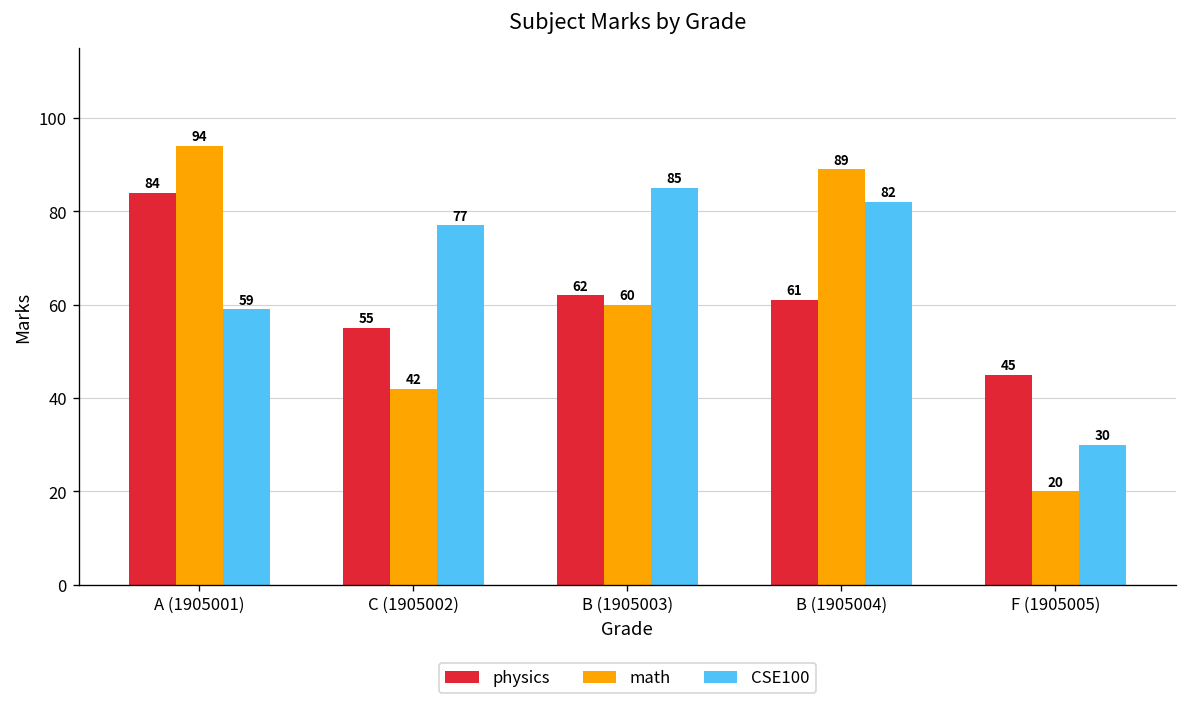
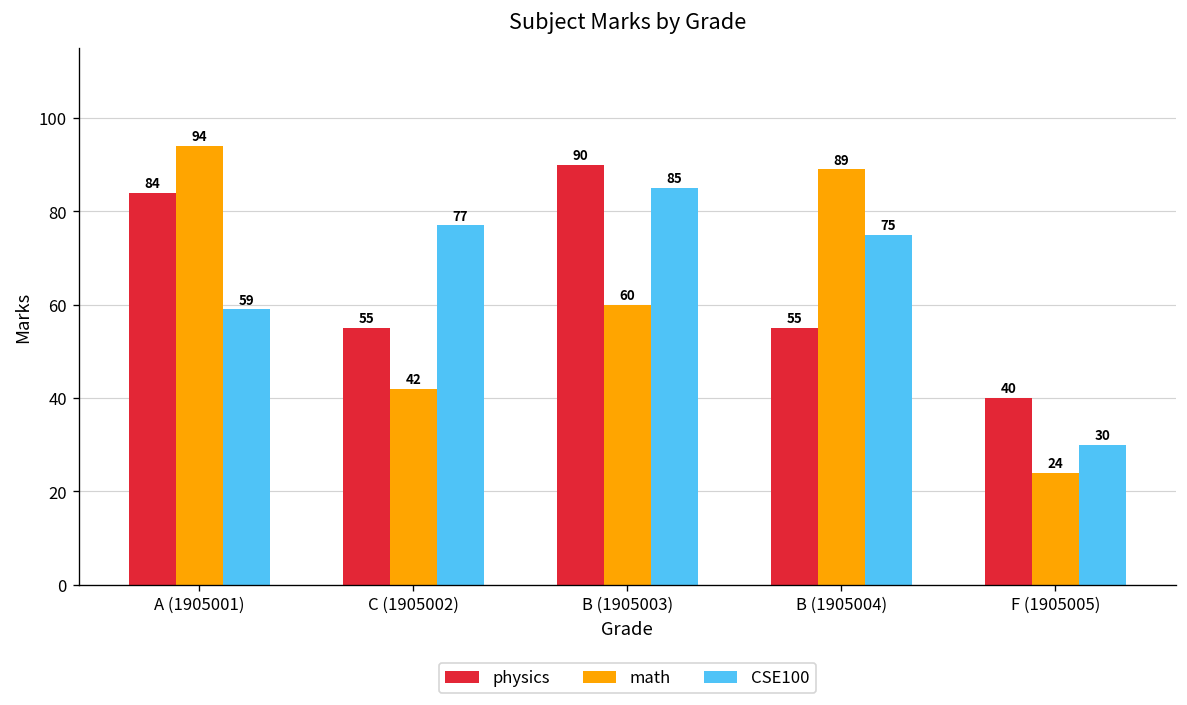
physics, B (1905003): 62 -> 90
physics, B (1905004): 61 -> 55
CSE100, B (1905004): 82 -> 75
physics, F (1905005): 45 -> 40
math, F (1905005): 20 -> 24
